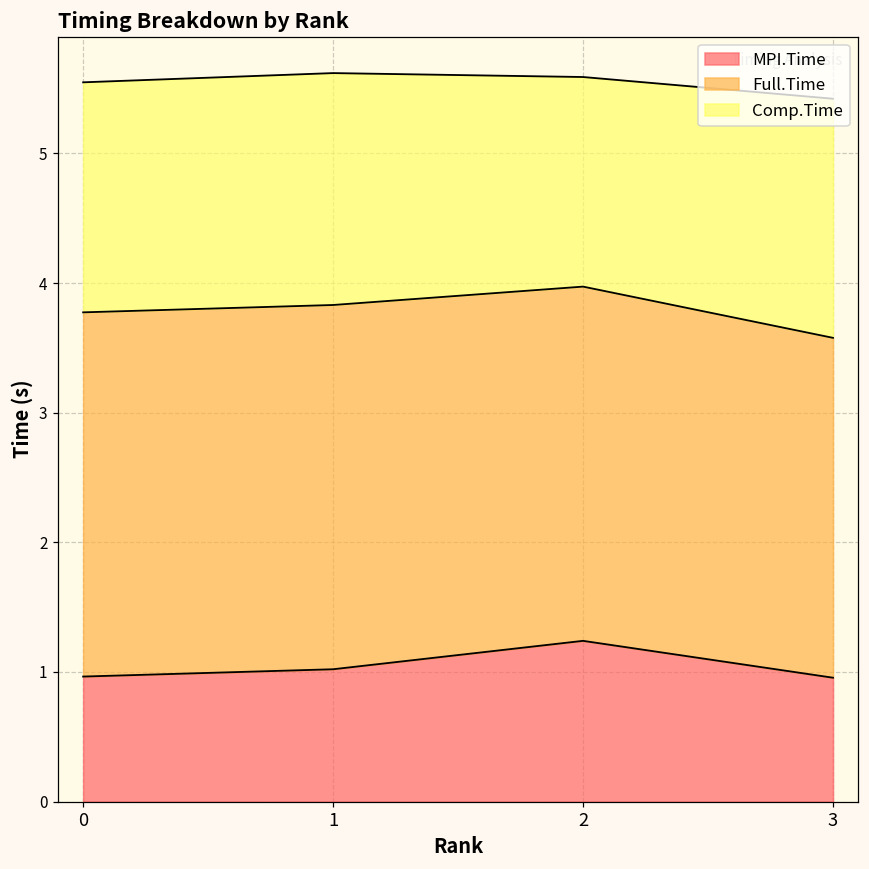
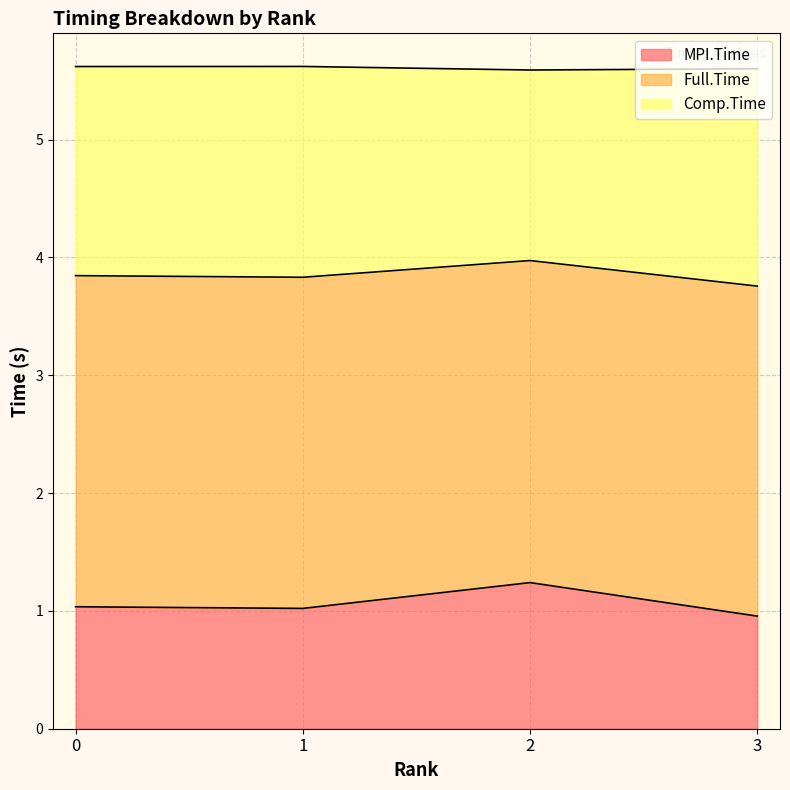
MPI.Time, 0: 0.96 -> 1.04
Full.Time, 3: 2.62 -> 2.80
